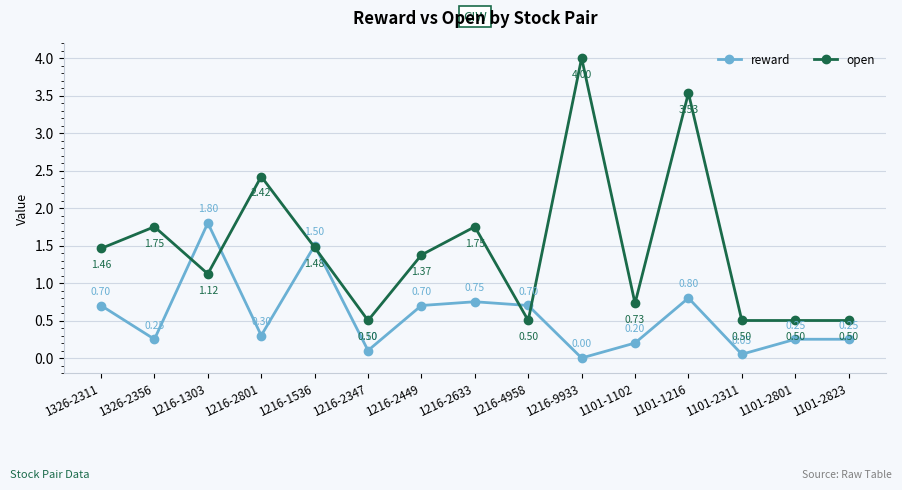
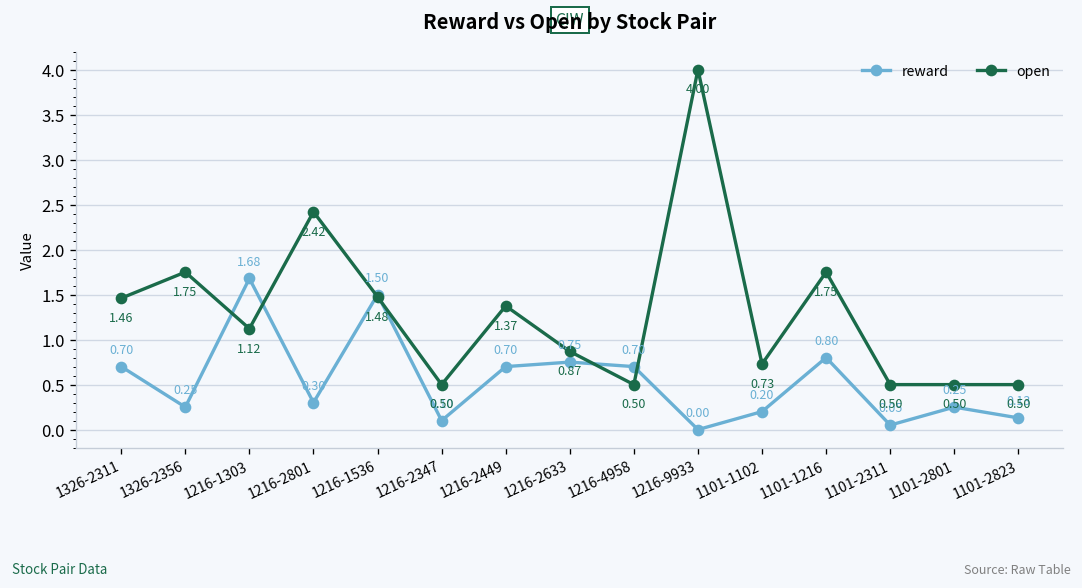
reward, 1216-1303: 1.80 -> 1.68
open, 1216-2633: 1.75 -> 0.87
open, 1101-1216: 3.53 -> 1.75
reward, 1101-2823: 0.25 -> 0.13
